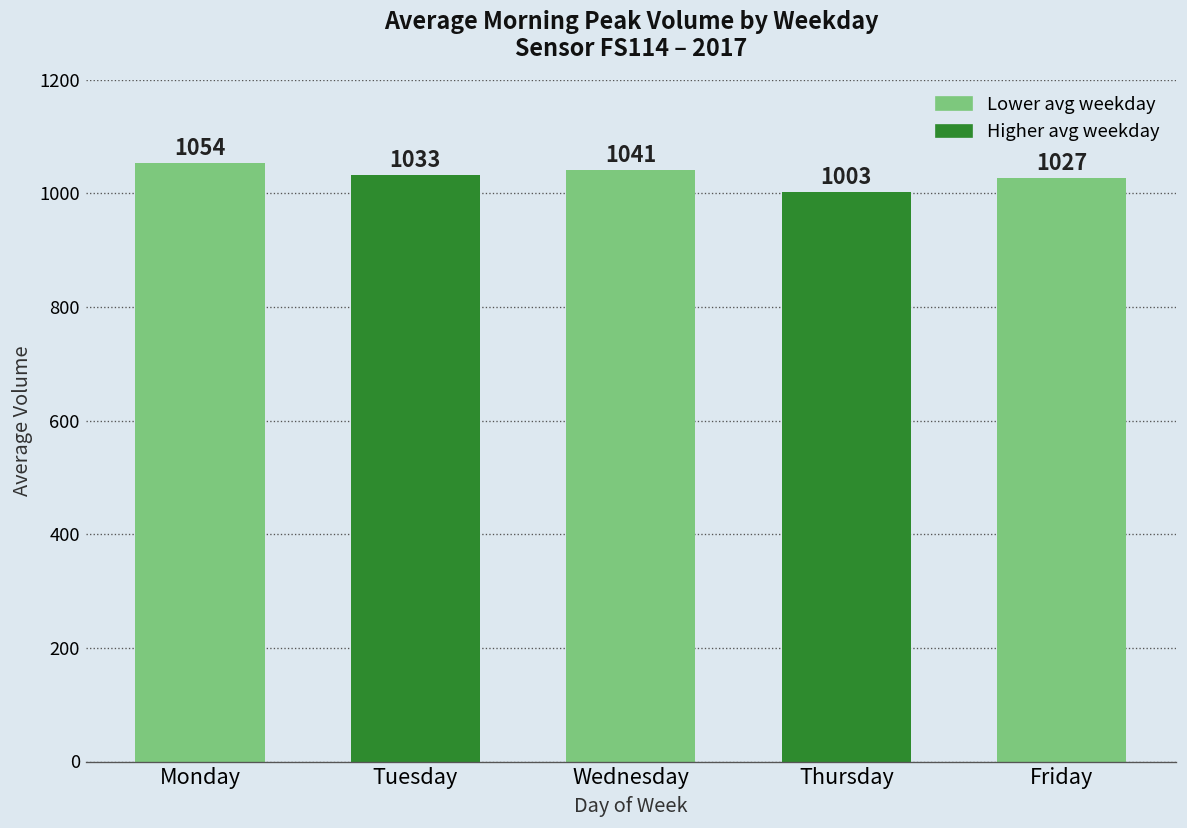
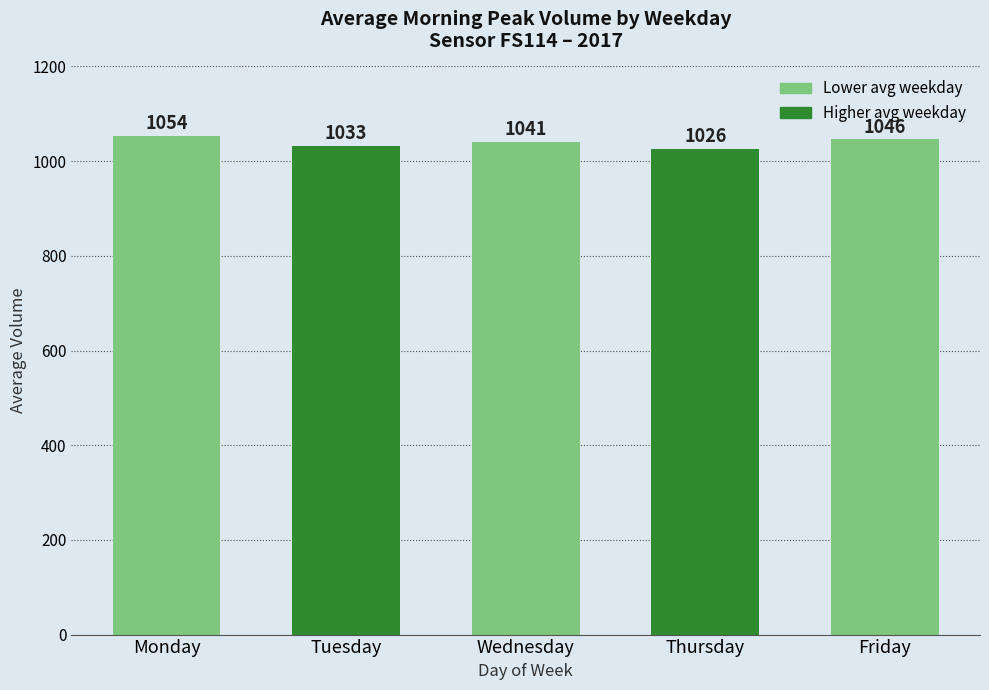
Thursday: 1003 -> 1026
Friday: 1027 -> 1046
